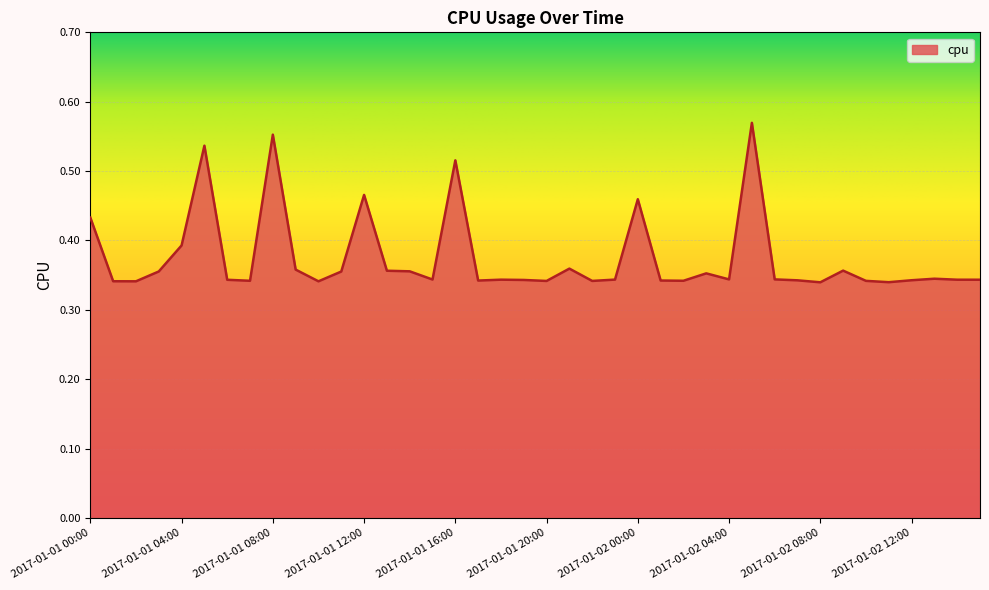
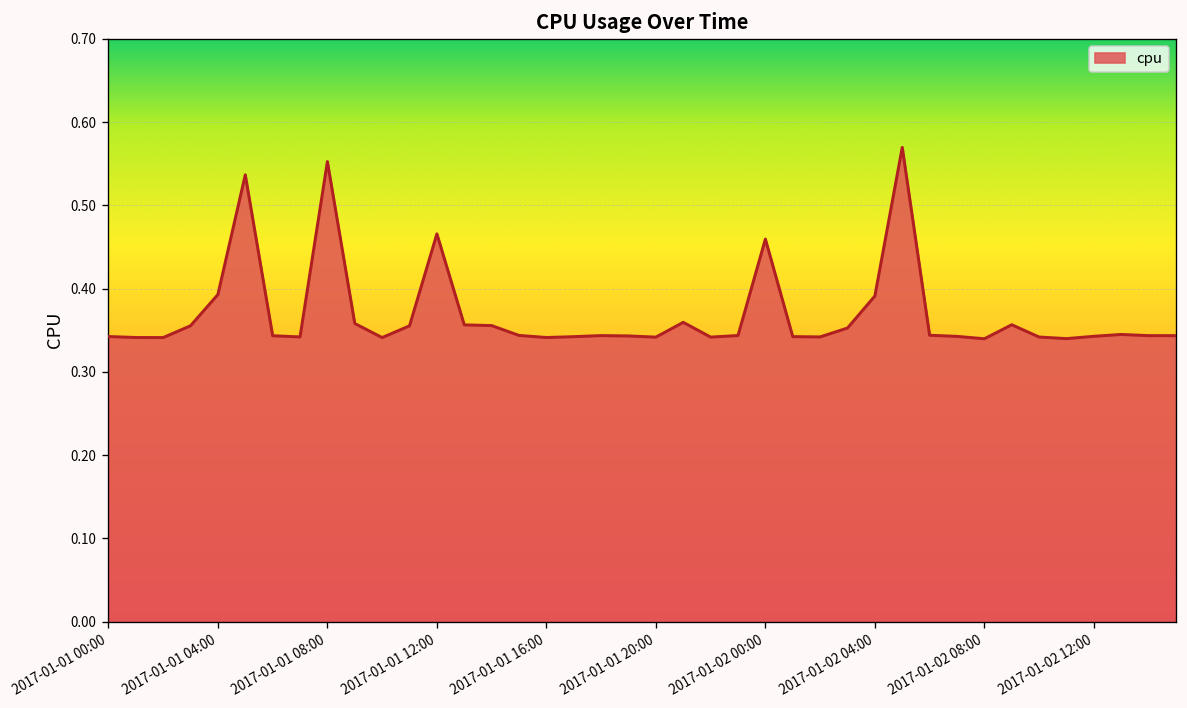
2017-01-01 00:00: 0.43 -> 0.34
2017-01-01 16:00: 0.52 -> 0.34
2017-01-02 04:00: 0.34 -> 0.39
